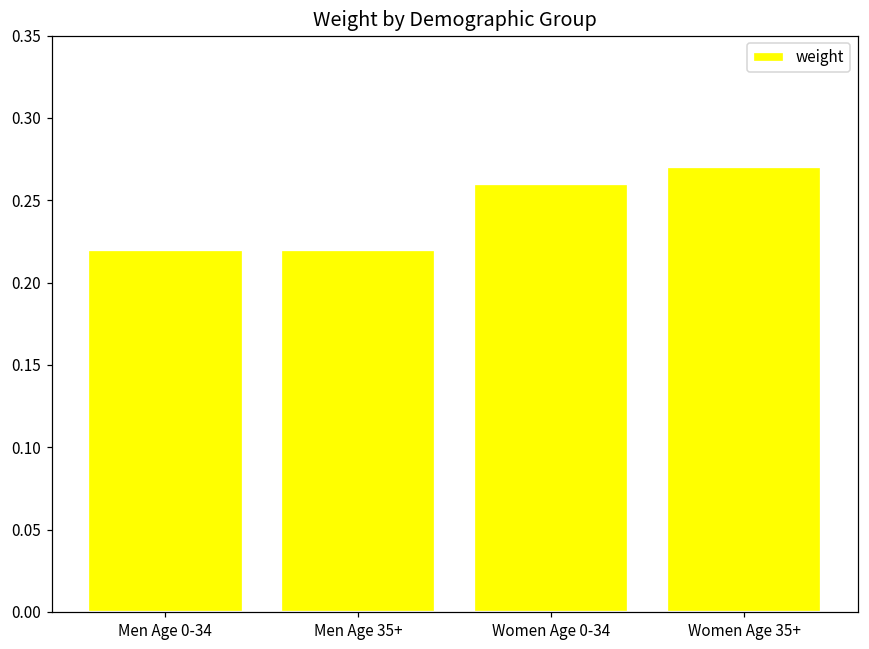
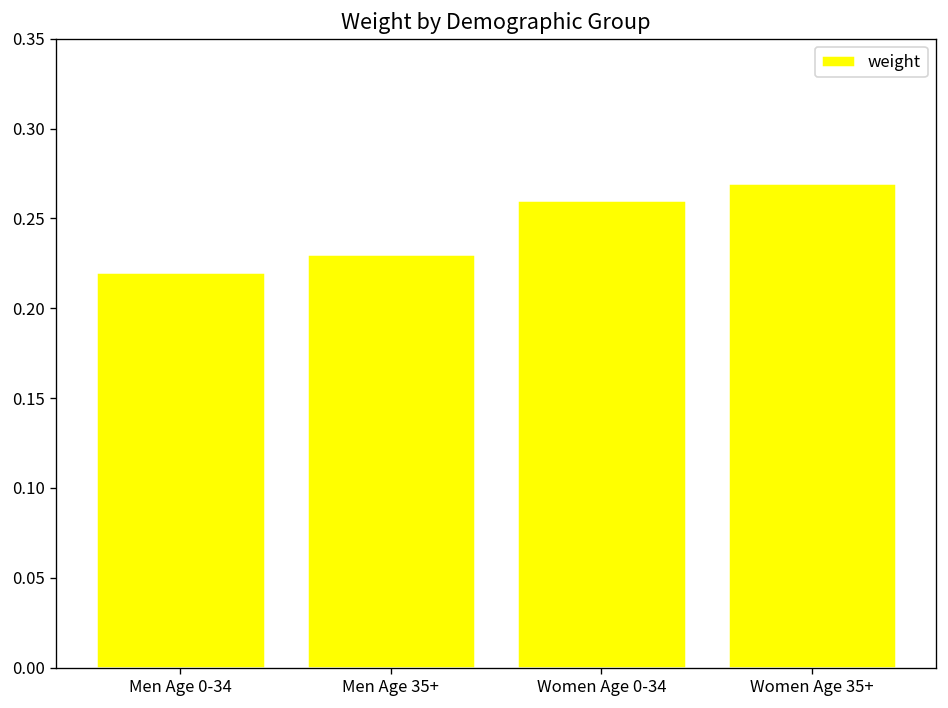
Men Age 35+: 0.22 -> 0.23
